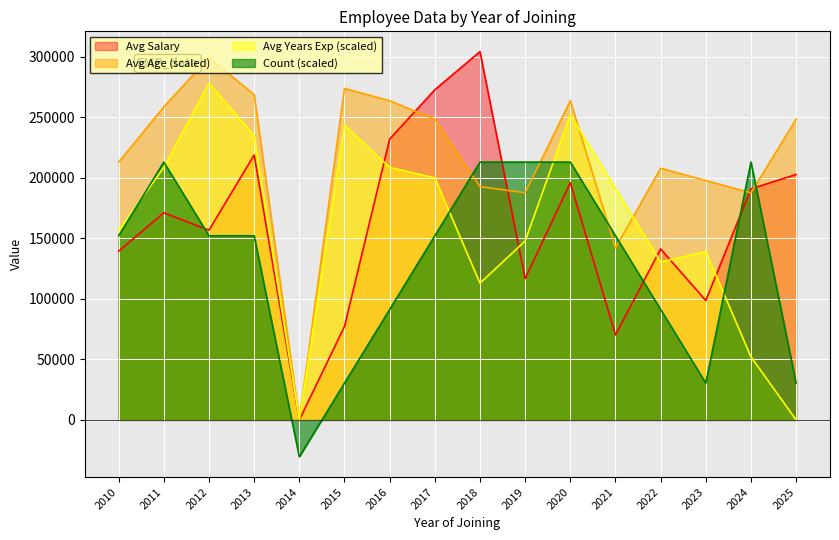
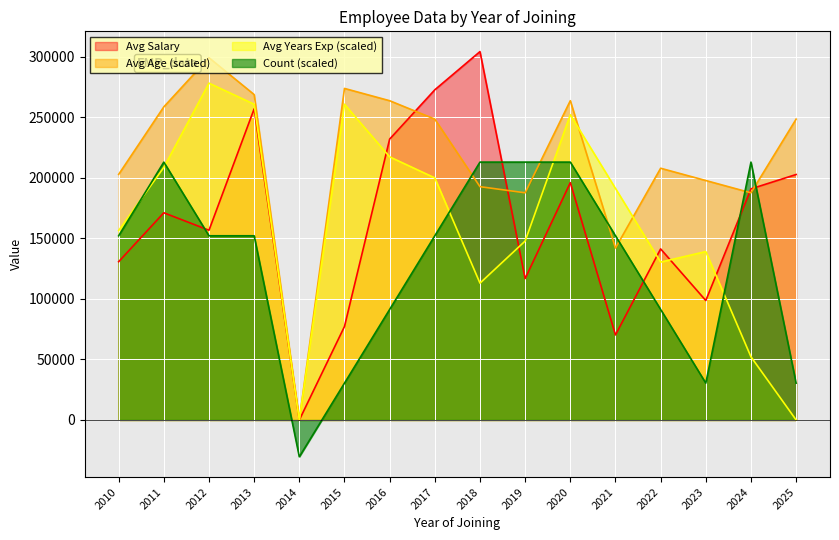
Avg Salary, 2010: 139000 -> 131000
Avg Age (scaled), 2010: 213000 -> 203000
Avg Salary, 2013: 219000 -> 257000
Avg Years Exp (scaled), 2013: 235000 -> 261000
Avg Years Exp (scaled), 2015: 243000 -> 261000
Avg Years Exp (scaled), 2016: 209000 -> 217000
